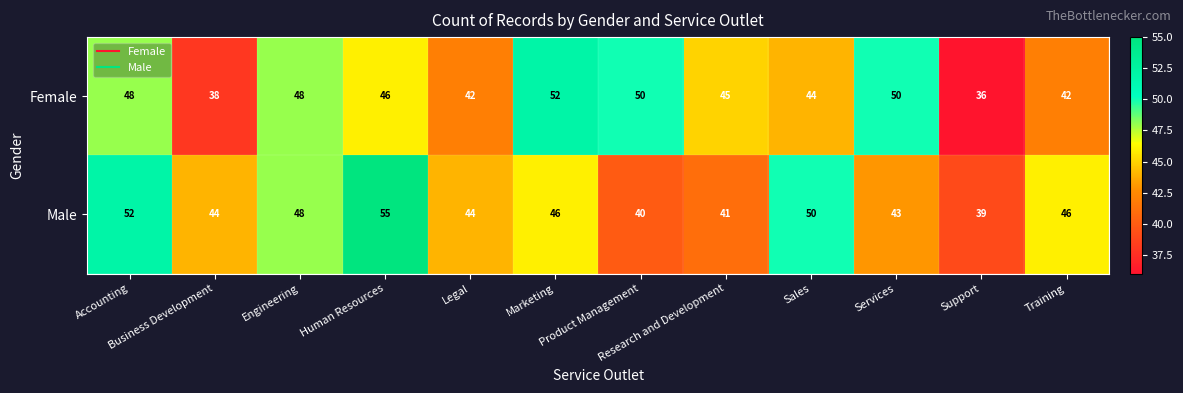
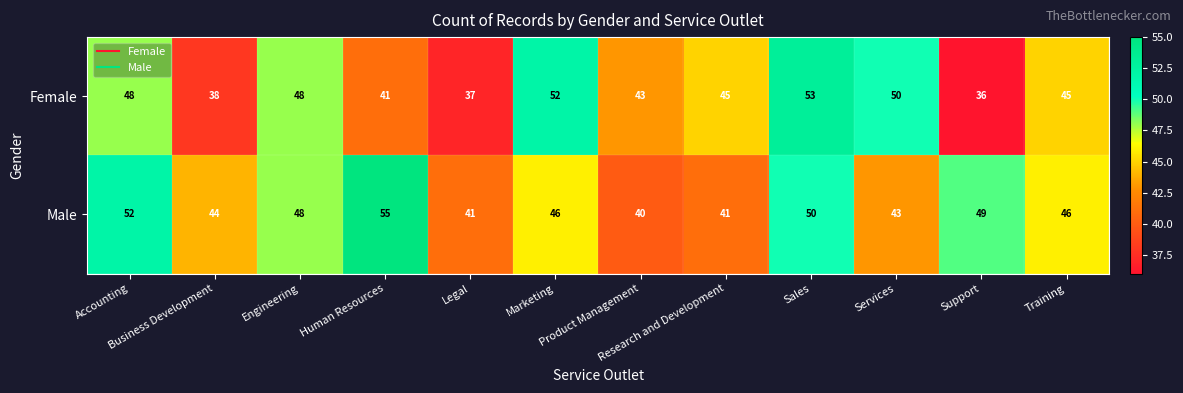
Female, Human Resources: 46 -> 41
Female, Legal: 42 -> 37
Female, Product Management: 50 -> 43
Female, Sales: 44 -> 53
Female, Training: 42 -> 45
Male, Legal: 44 -> 41
Male, Support: 39 -> 49
